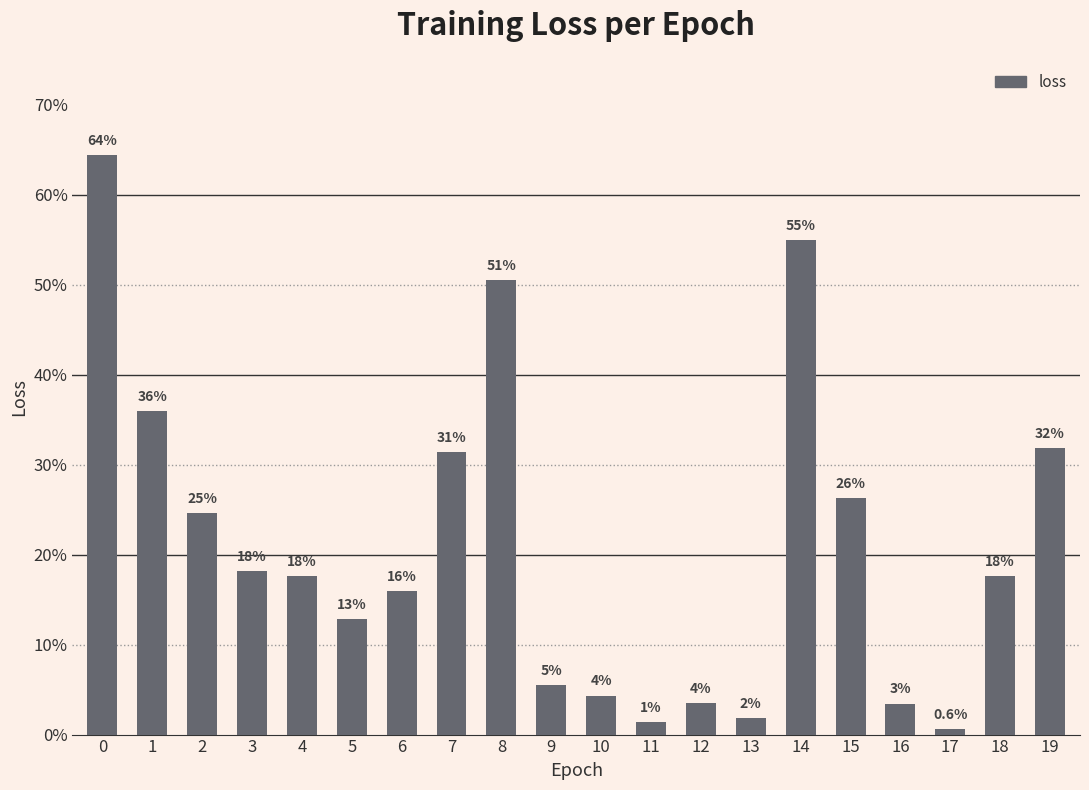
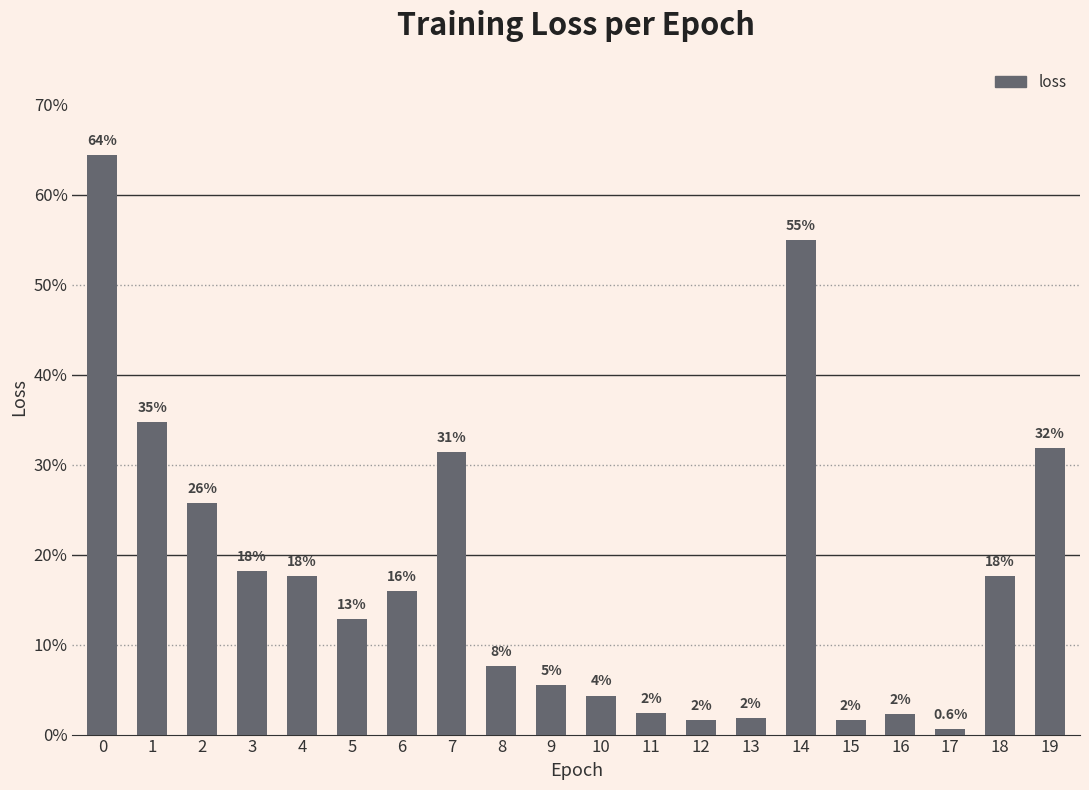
1: 36% -> 35%
2: 25% -> 26%
8: 51% -> 8%
11: 1% -> 2%
12: 4% -> 2%
15: 26% -> 2%
16: 3% -> 2%
